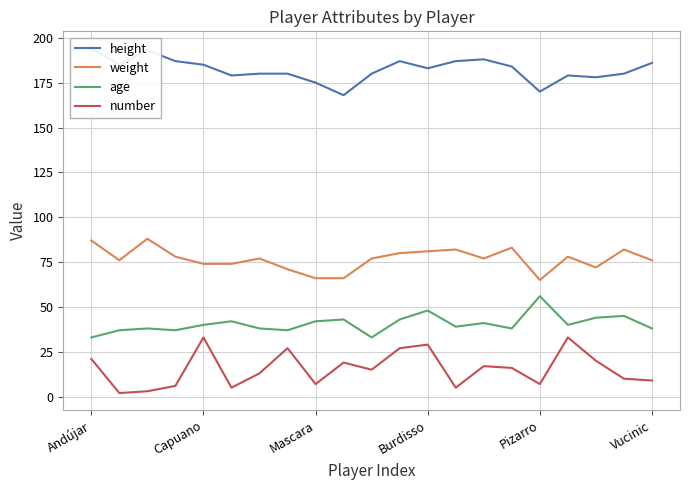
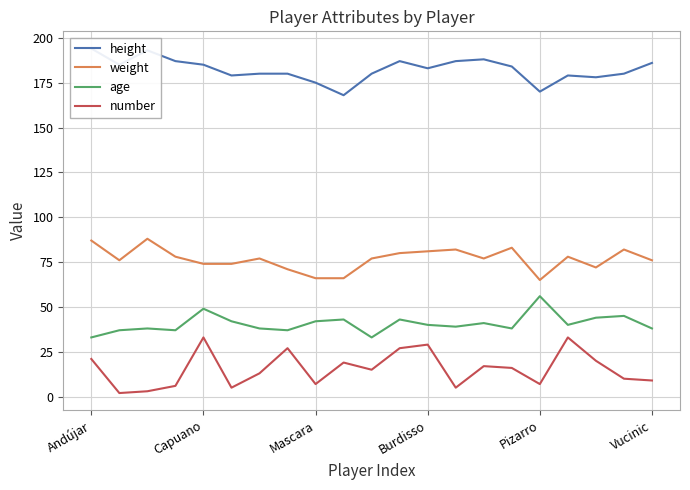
age, Capuano: 40 -> 49
age, Burdisso: 48 -> 40
